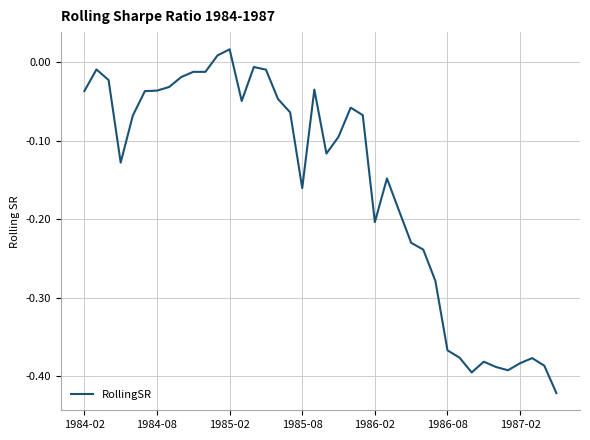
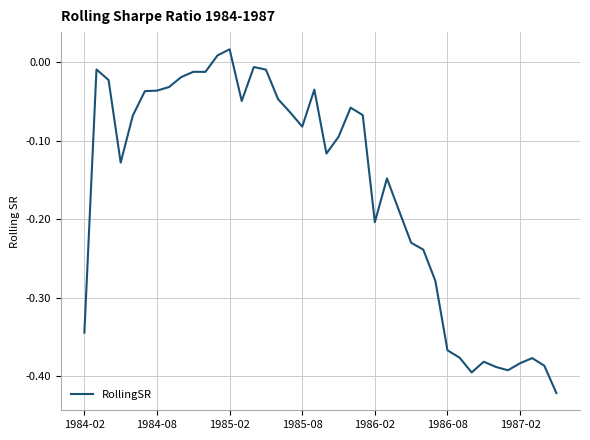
1984-02: -0.04 -> -0.34
1985-08: -0.16 -> -0.08
